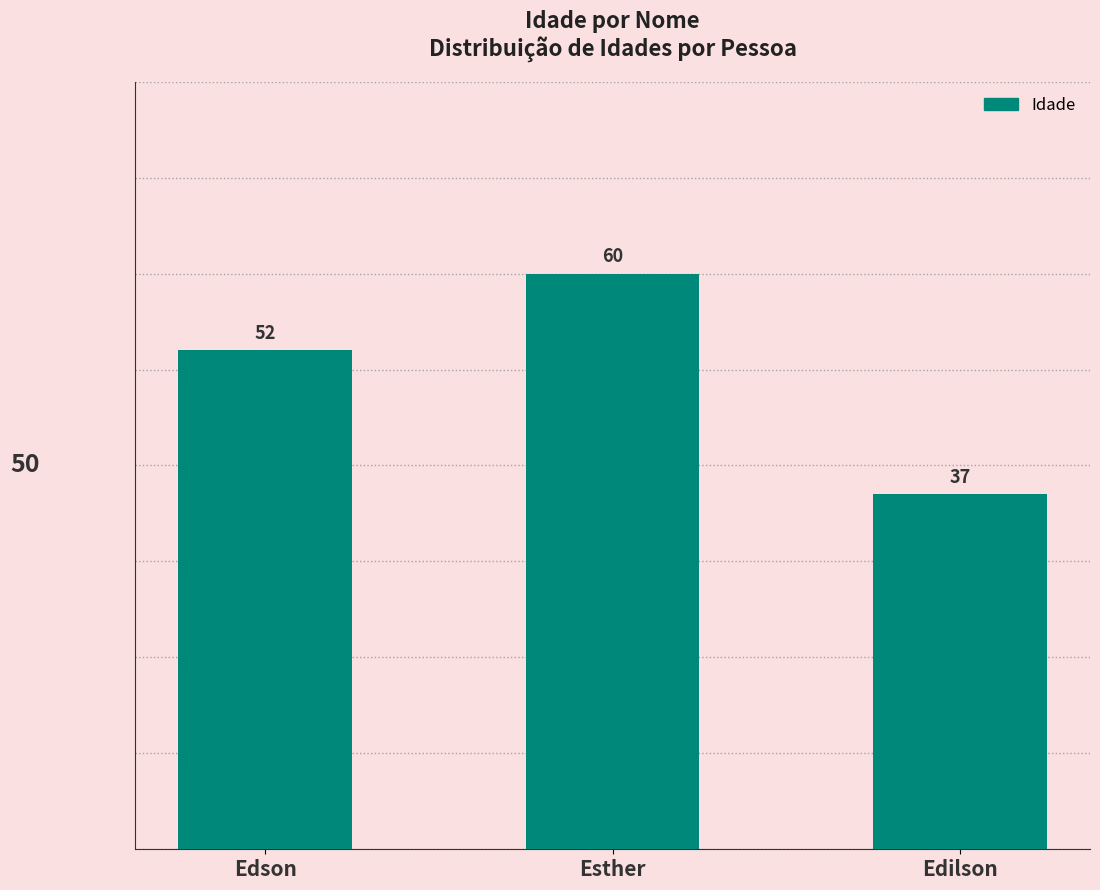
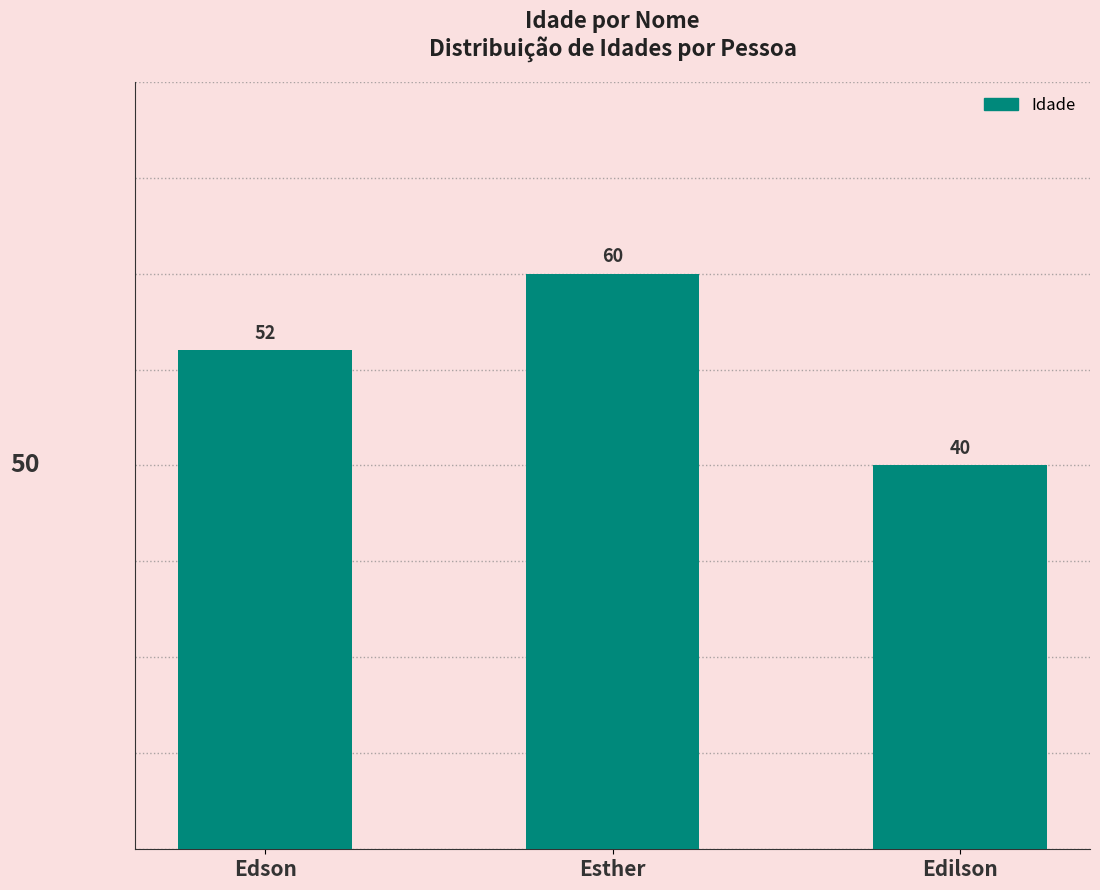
Edilson: 37 -> 40
